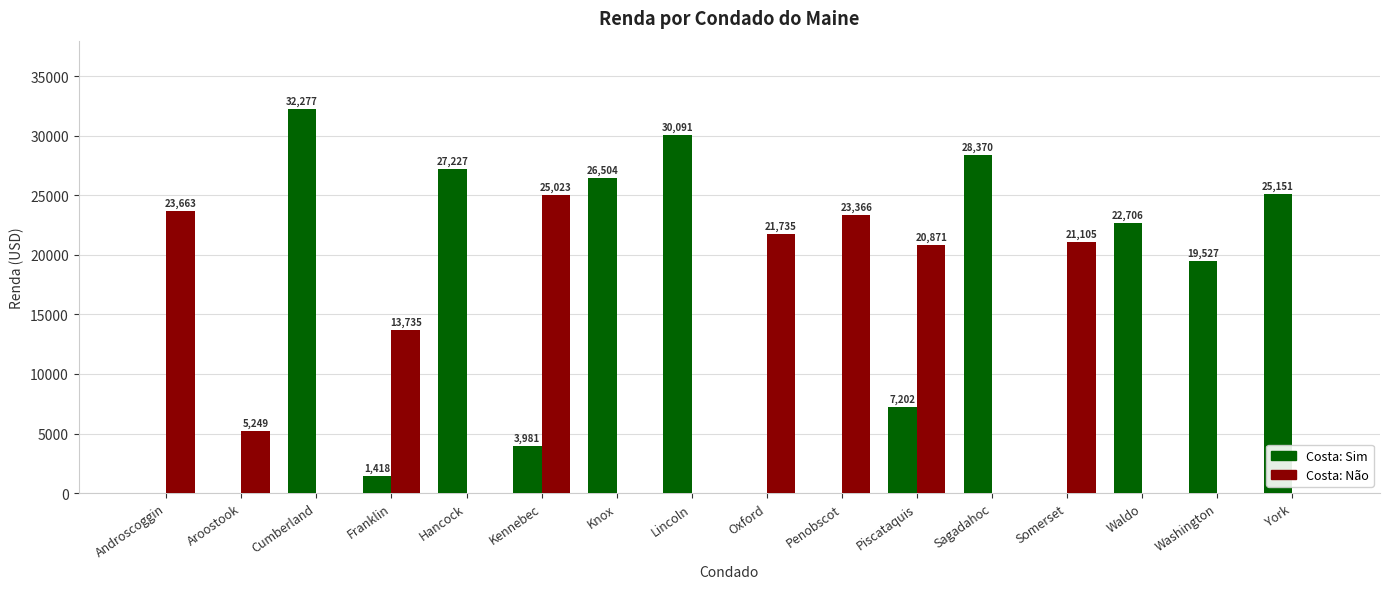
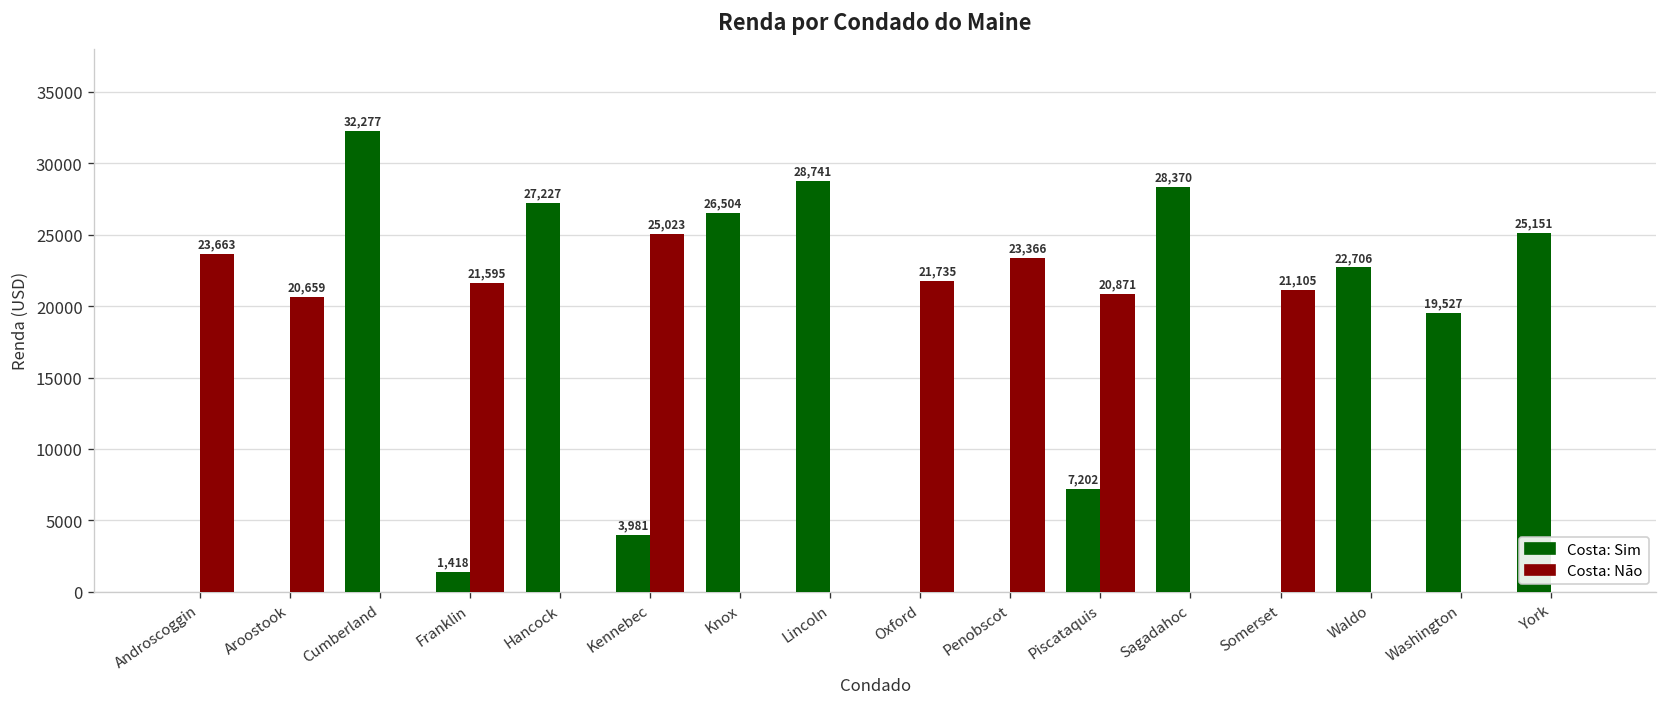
Costa: Não, Aroostook: 5,249 -> 20,659
Costa: Não, Franklin: 13,735 -> 21,595
Costa: Sim, Lincoln: 30,091 -> 28,741
